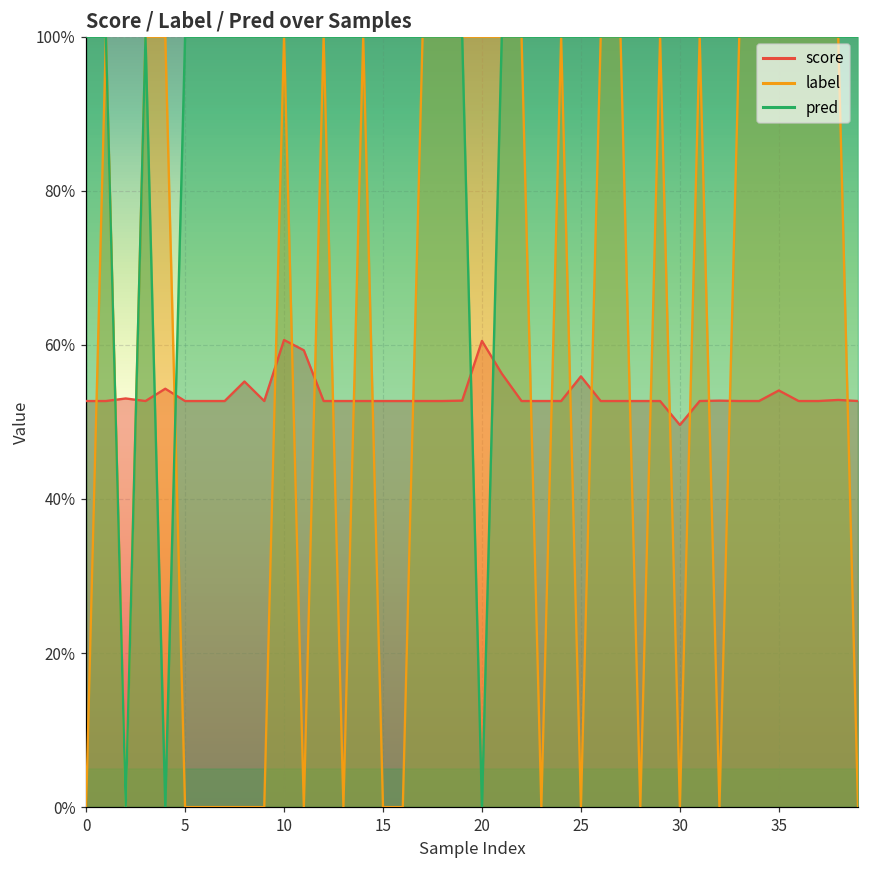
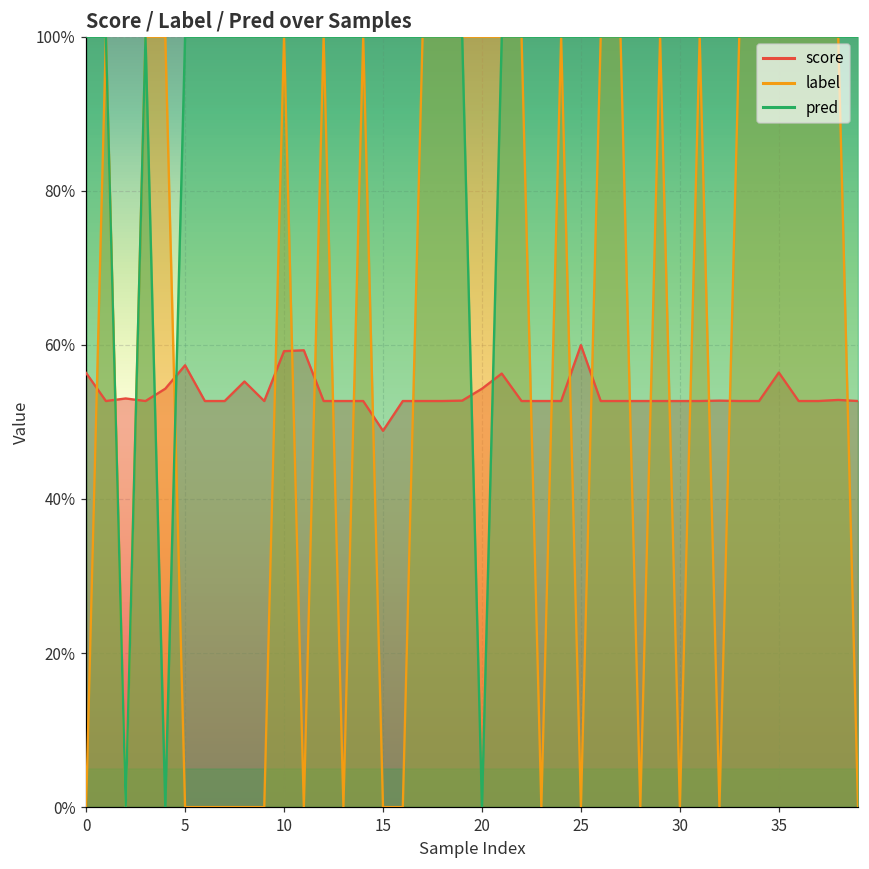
score, 0: 53% -> 56%
score, 5: 53% -> 57%
score, 10: 61% -> 59%
score, 15: 53% -> 49%
score, 20: 61% -> 54%
score, 25: 56% -> 60%
score, 30: 50% -> 53%
score, 35: 54% -> 56%
